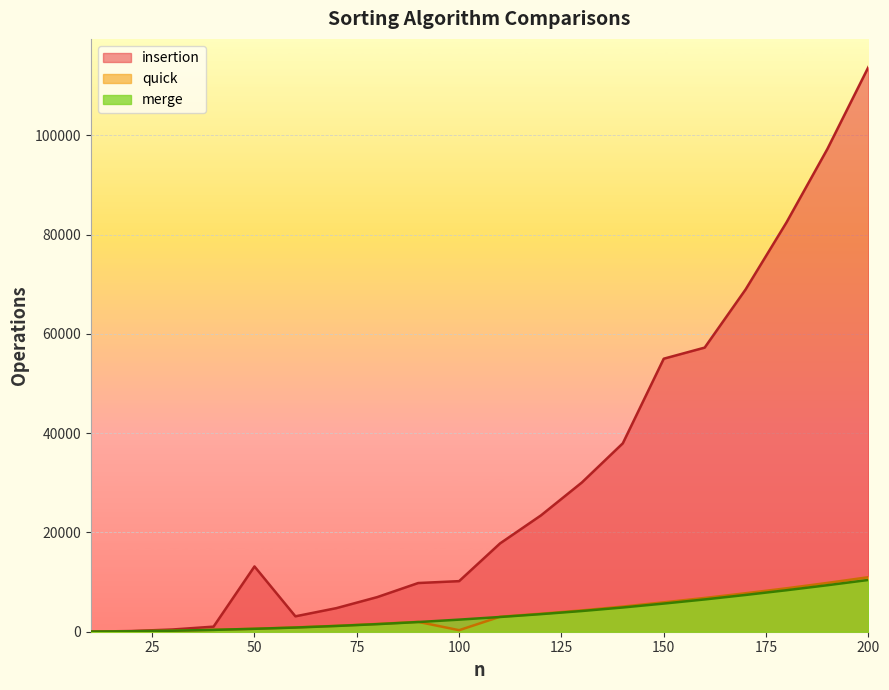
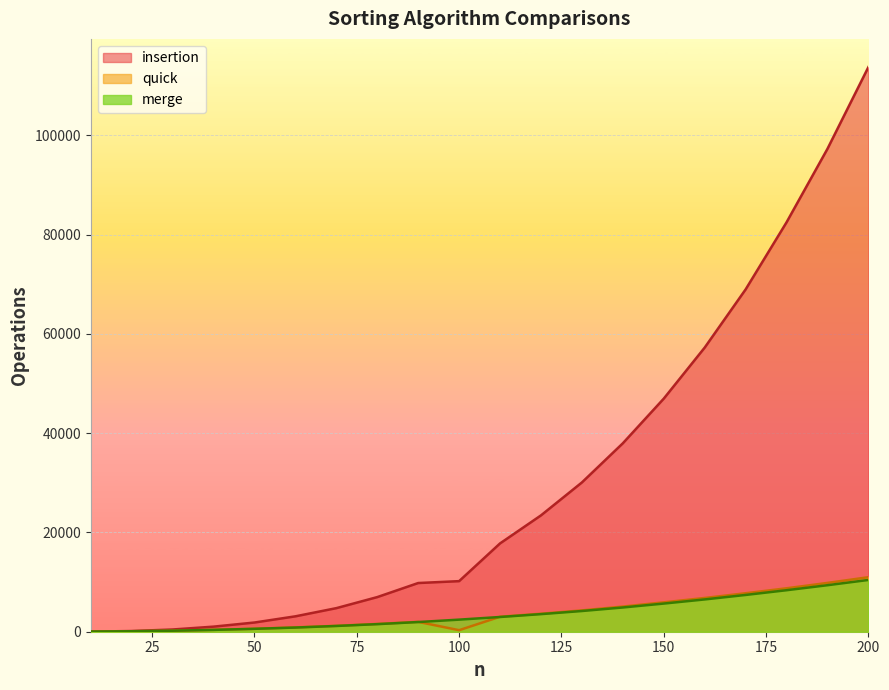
insertion, 50: 13000 -> 2000
insertion, 150: 55000 -> 47000
